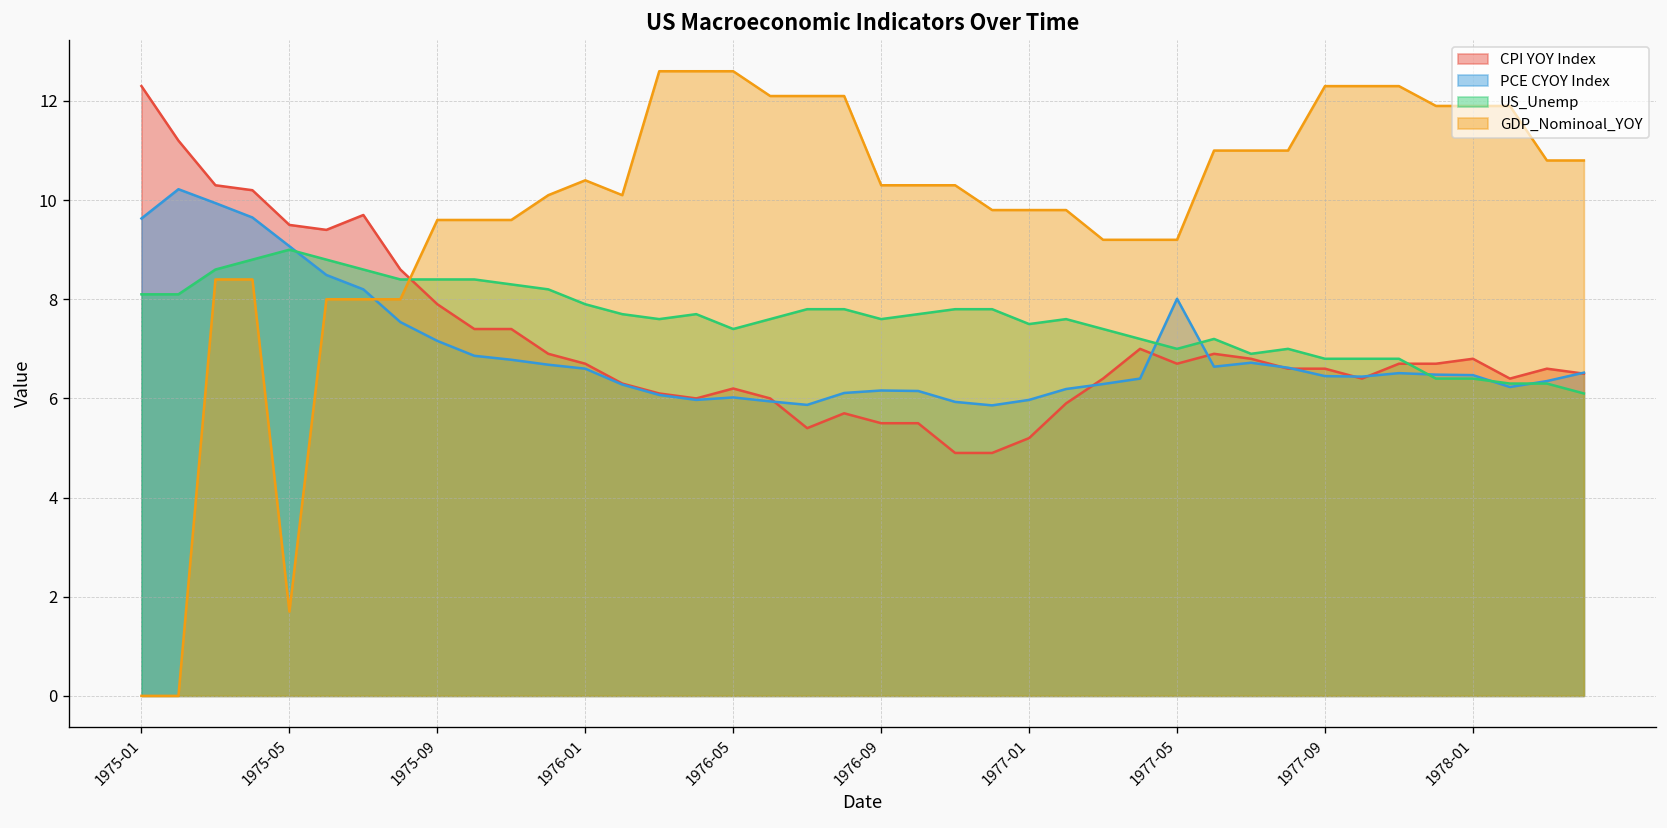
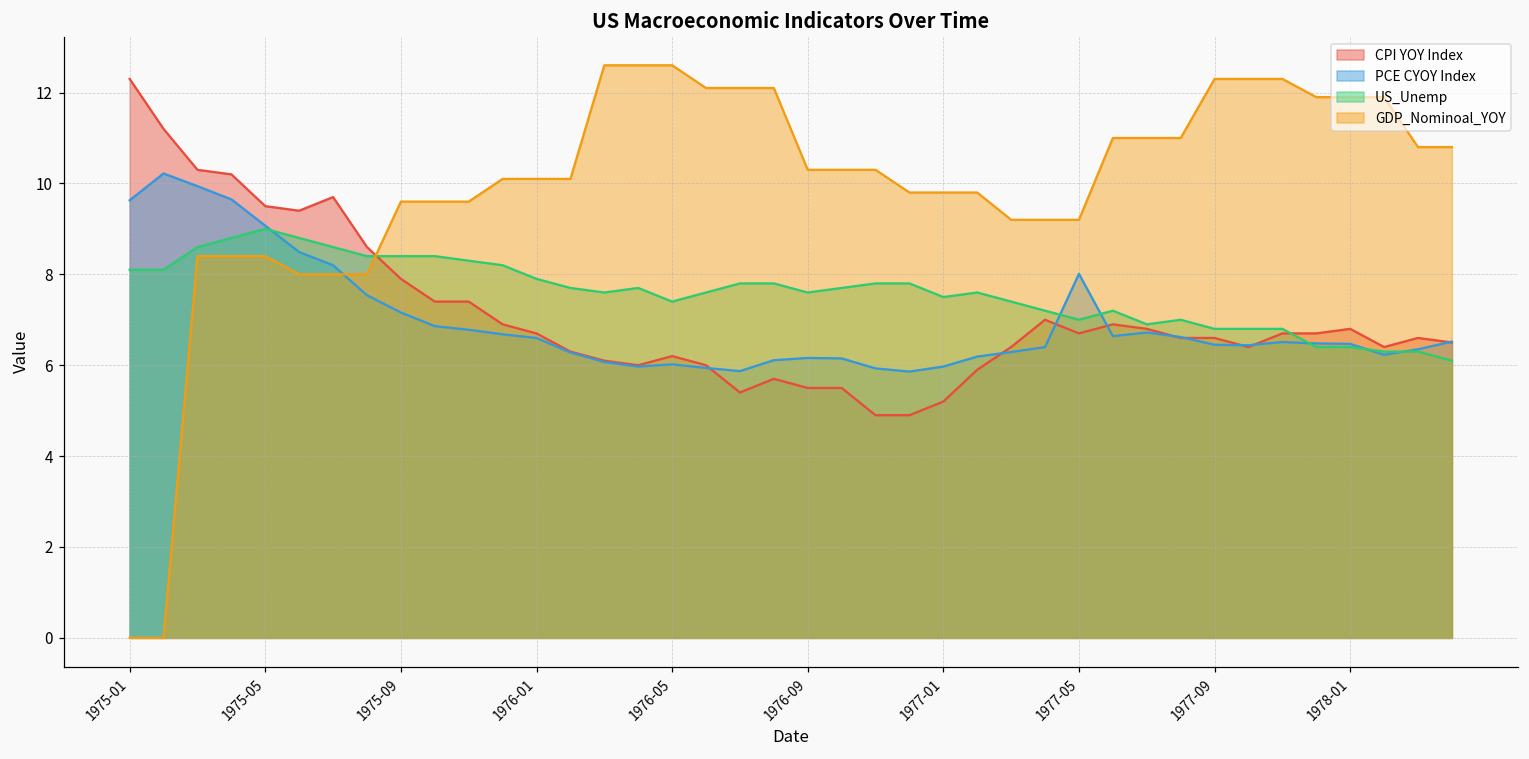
GDP_Nominoal_YOY, 1975-05: 1.7 -> 8.4
GDP_Nominoal_YOY, 1976-01: 10.4 -> 10.1
